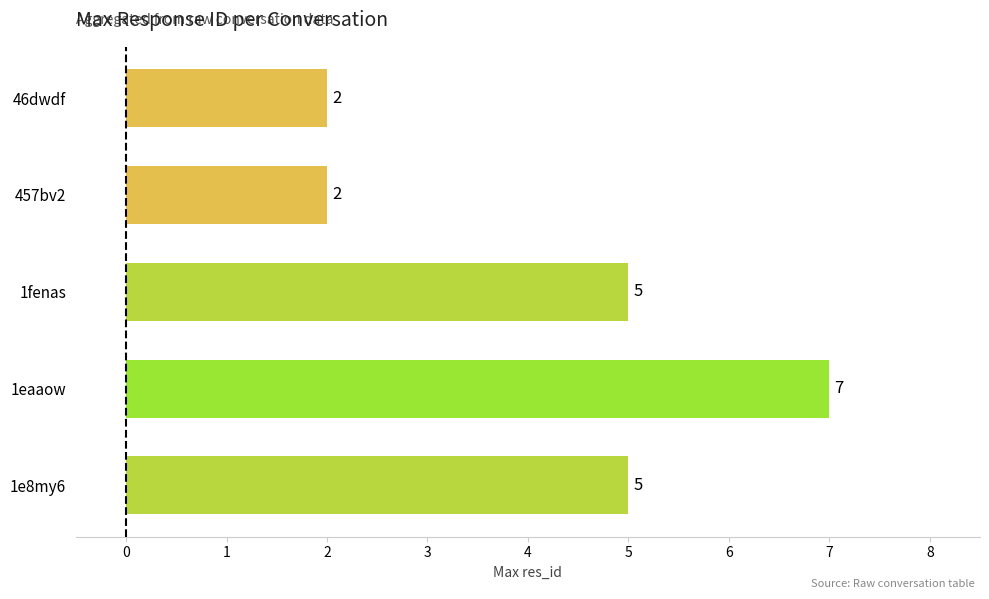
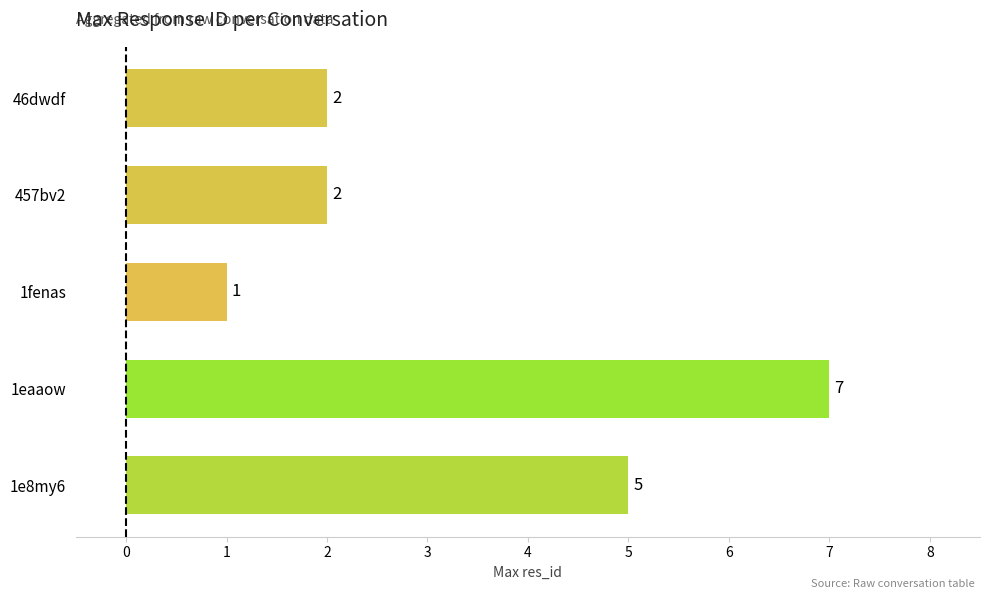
1fenas: 5 -> 1
